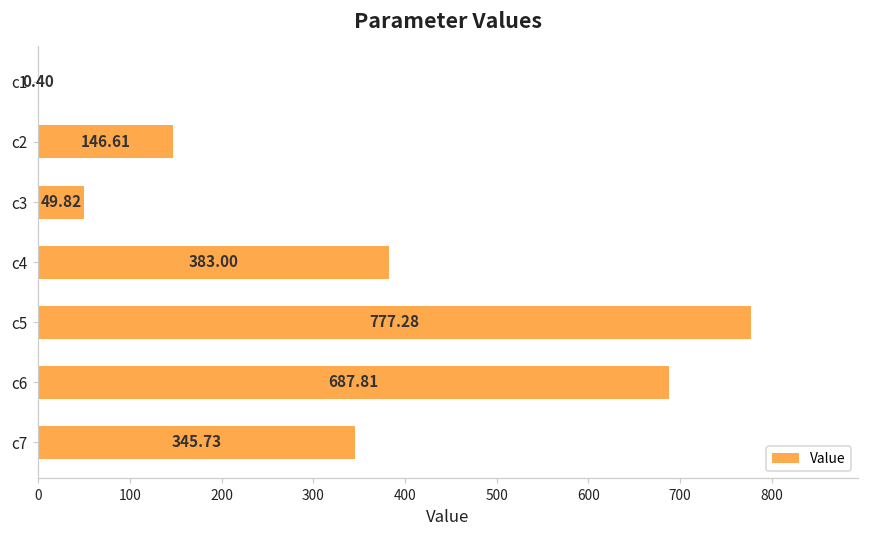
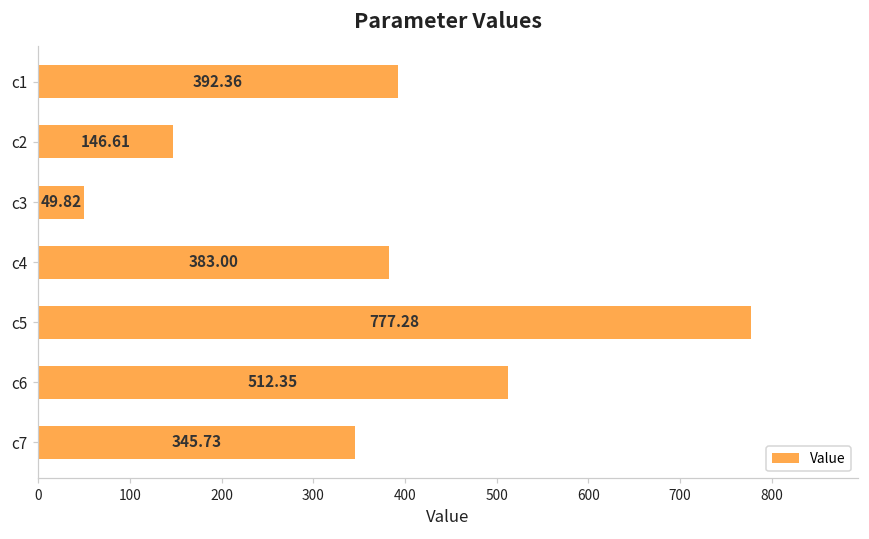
c1: 0.40 -> 392.36
c6: 687.81 -> 512.35
